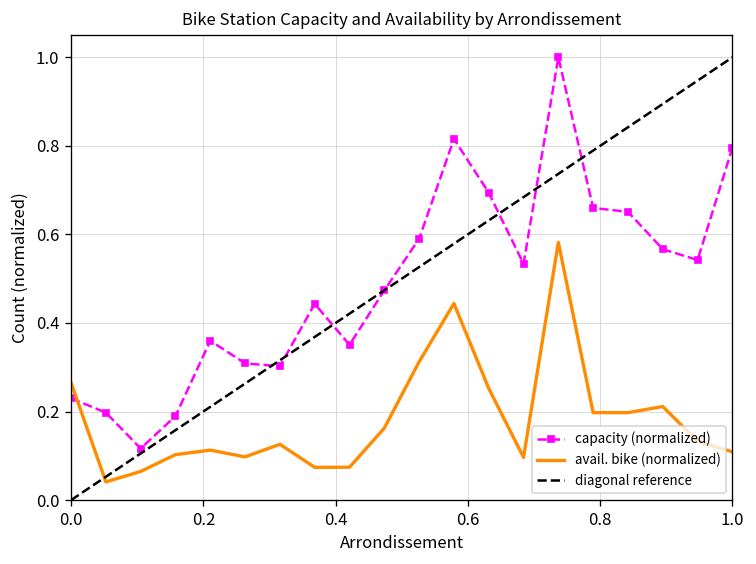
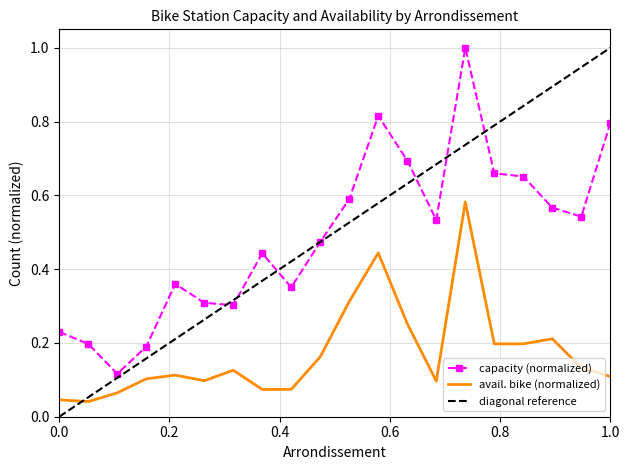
avail. bike (normalized), 0.0: 0.27 -> 0.05
